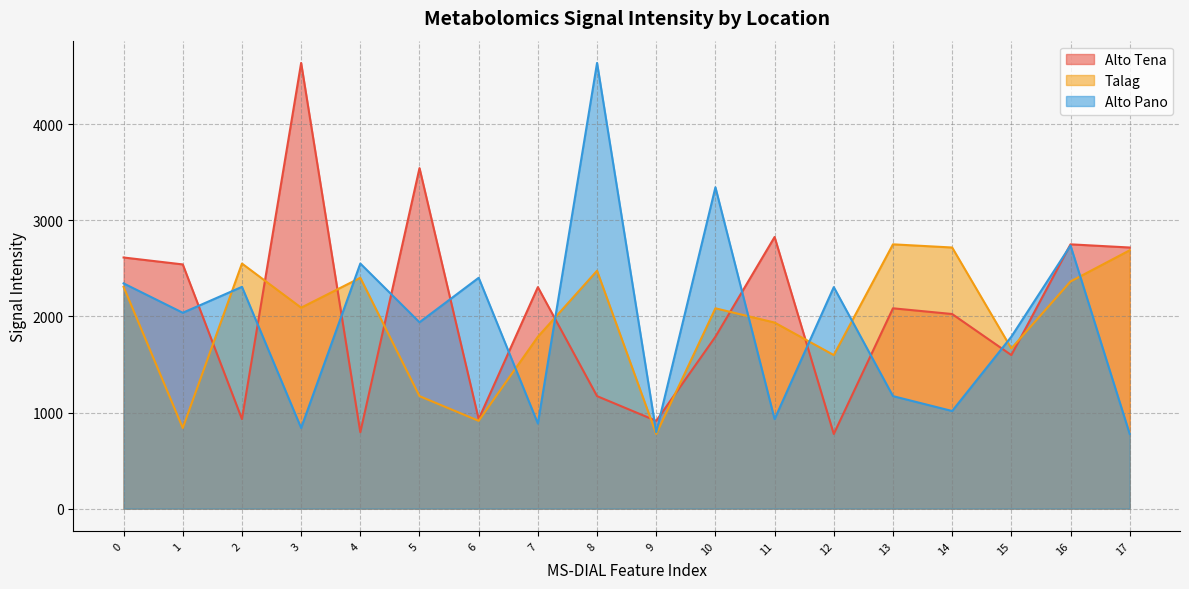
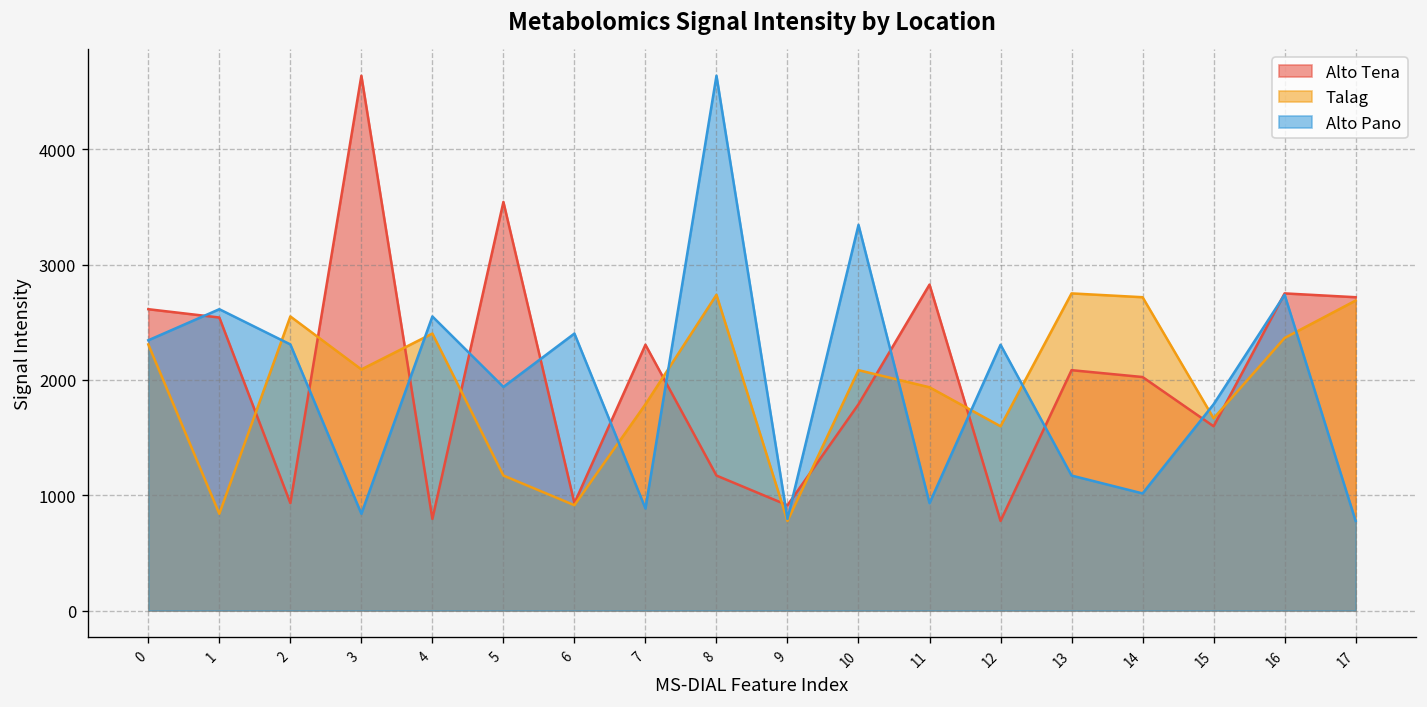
Alto Pano, 1: 2000 -> 2600
Talag, 8: 2500 -> 2700
